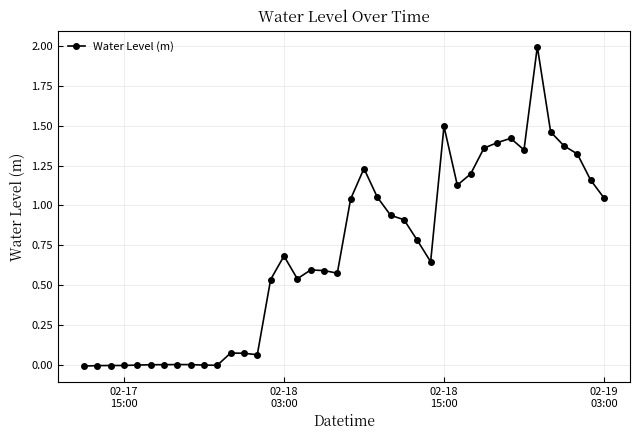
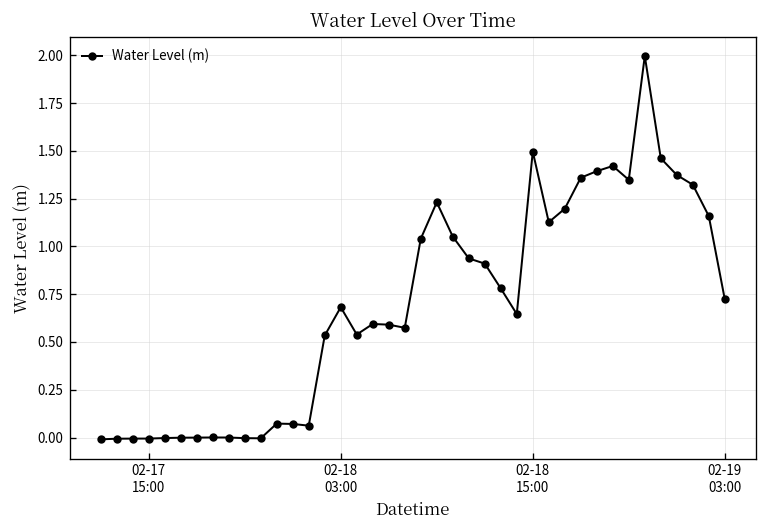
02-19 03:00: 1.05 -> 0.72
